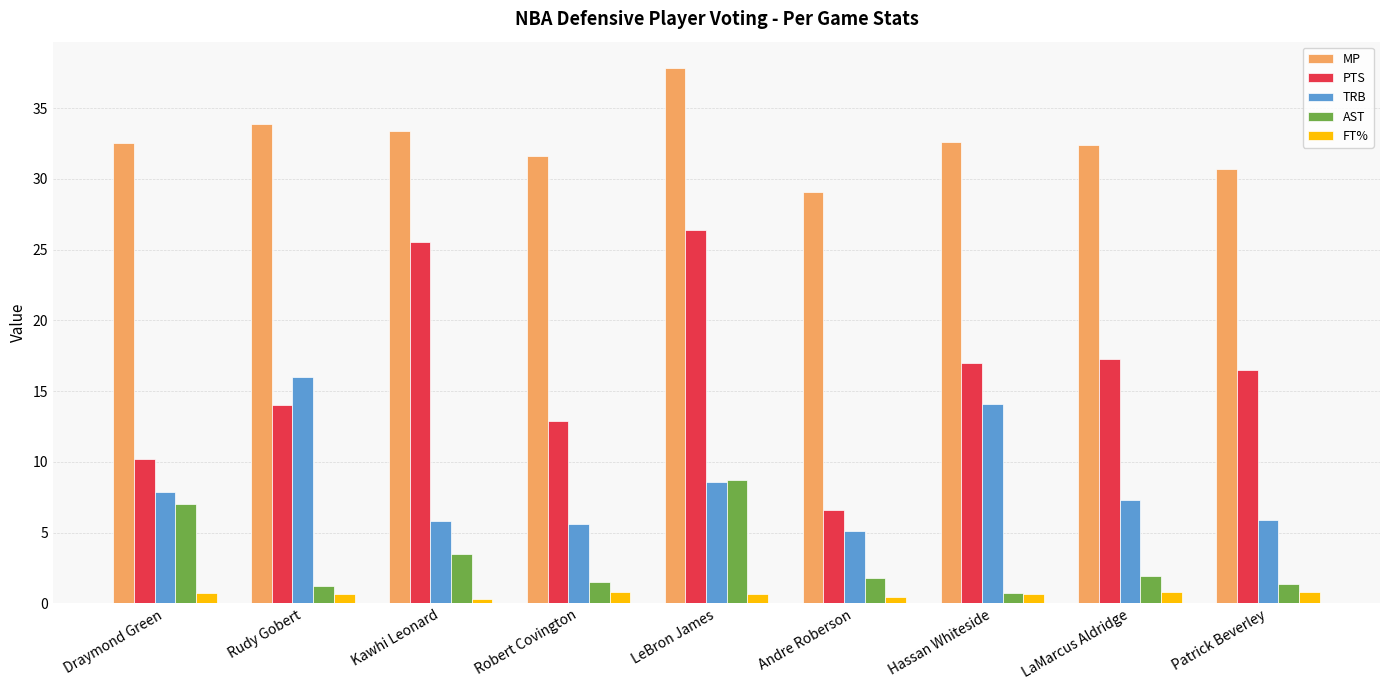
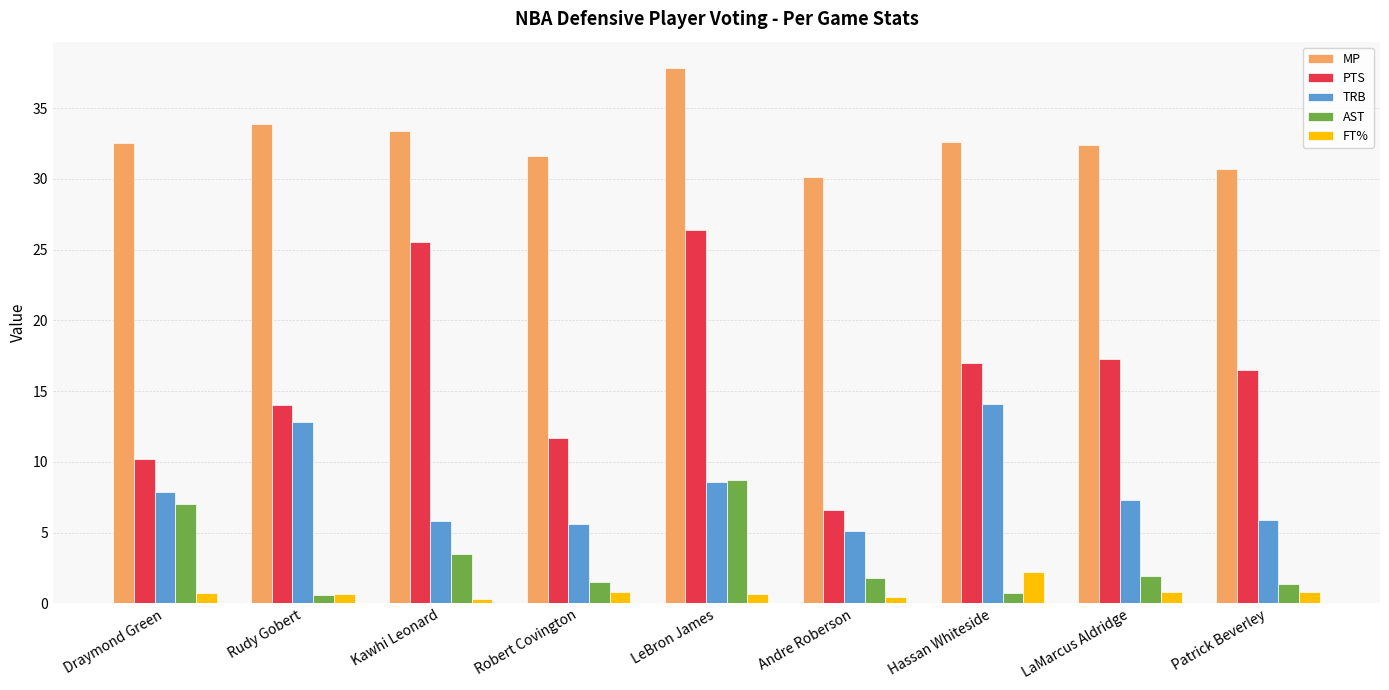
TRB, Rudy Gobert: 16.0 -> 12.8
AST, Rudy Gobert: 1.2 -> 0.6
PTS, Robert Covington: 12.9 -> 11.7
MP, Andre Roberson: 29.1 -> 30.1
FT%, Hassan Whiteside: 0.6 -> 2.2
